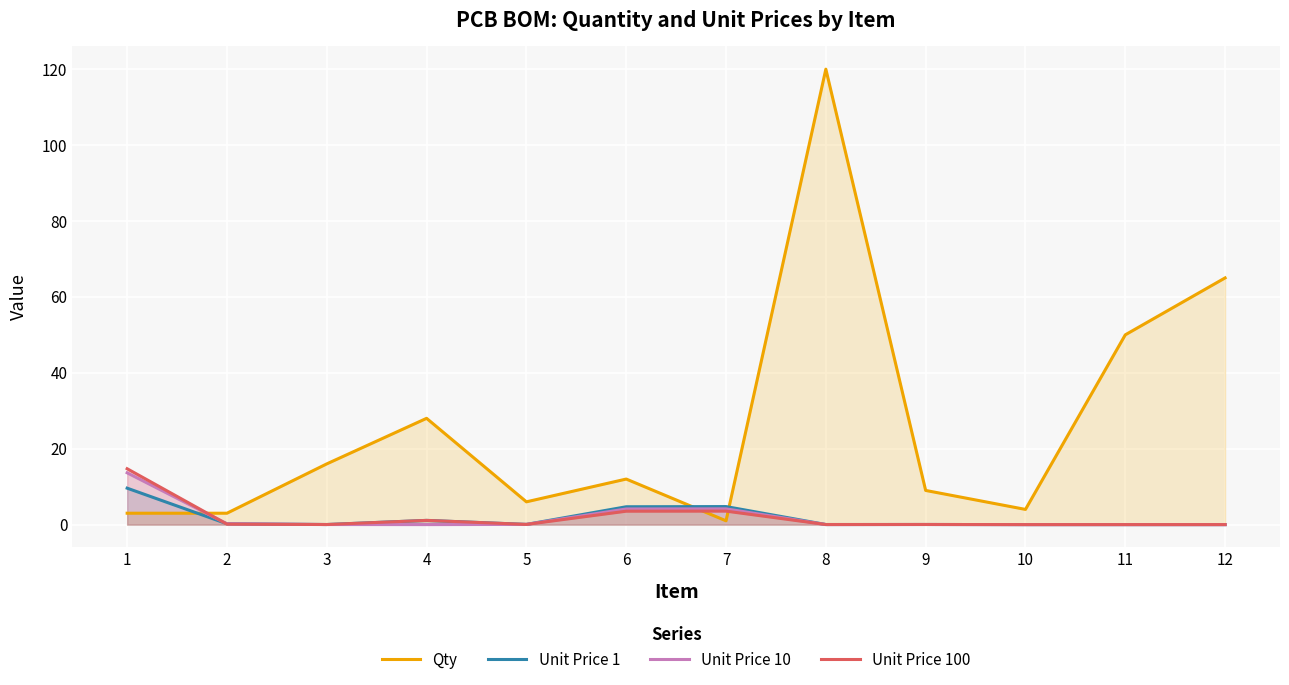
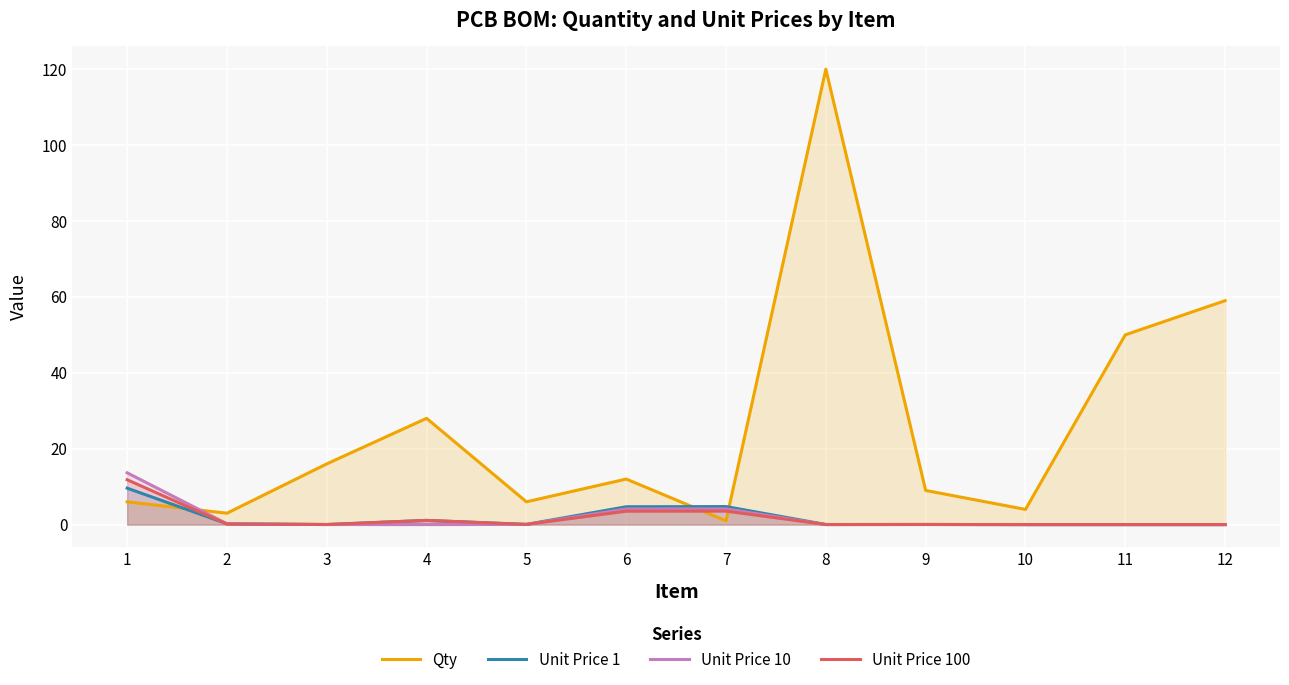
Qty, 1: 3 -> 6
Unit Price 100, 1: 15 -> 12
Qty, 12: 65 -> 59
